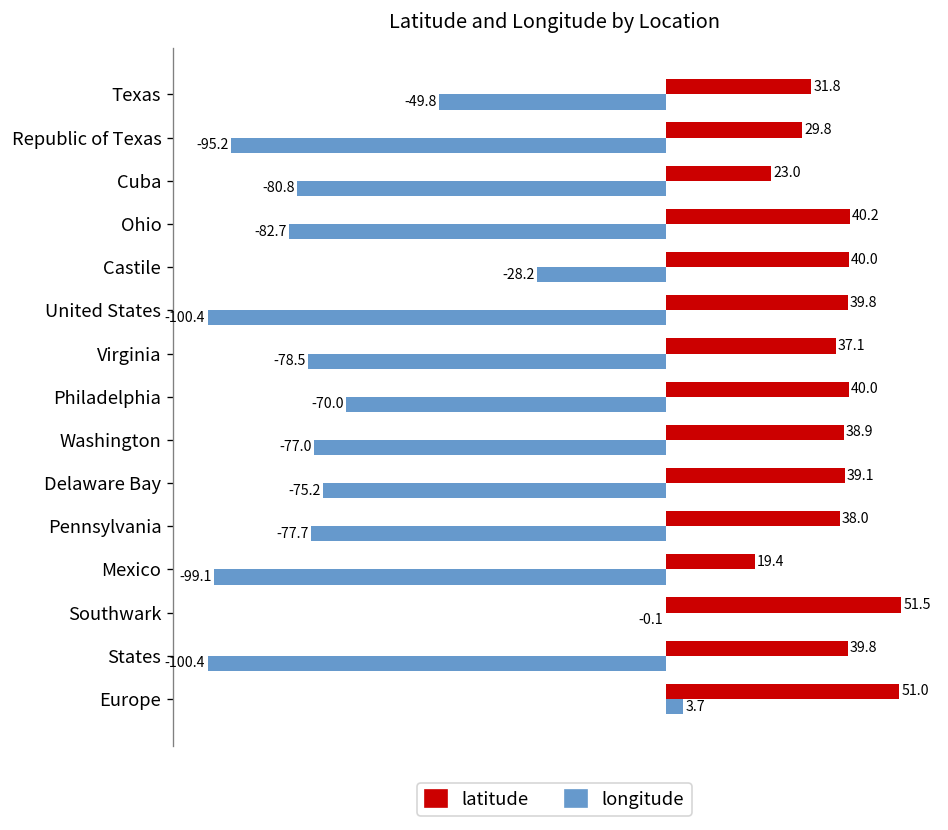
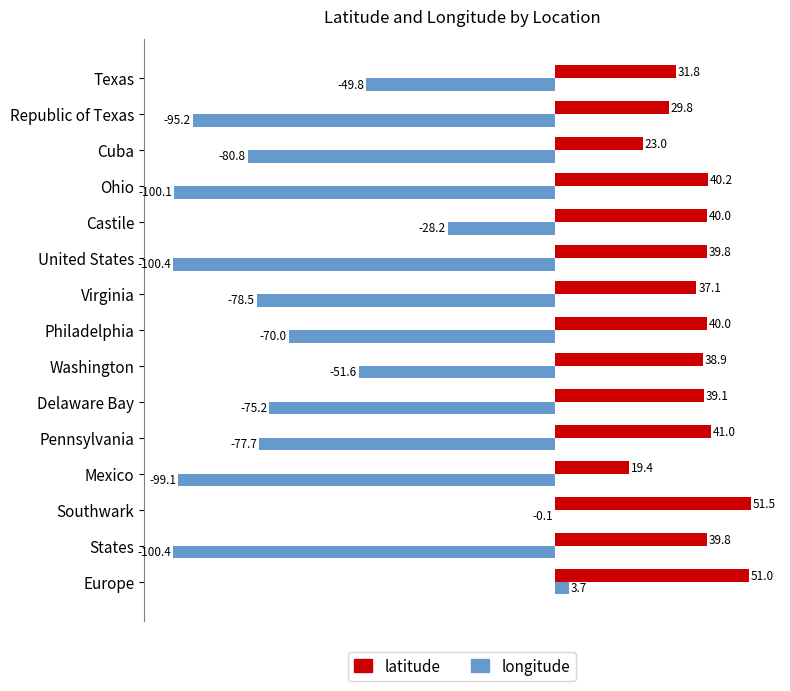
longitude, Ohio: -82.7 -> -100.1
longitude, Washington: -77.0 -> -51.6
latitude, Pennsylvania: 38.0 -> 41.0
